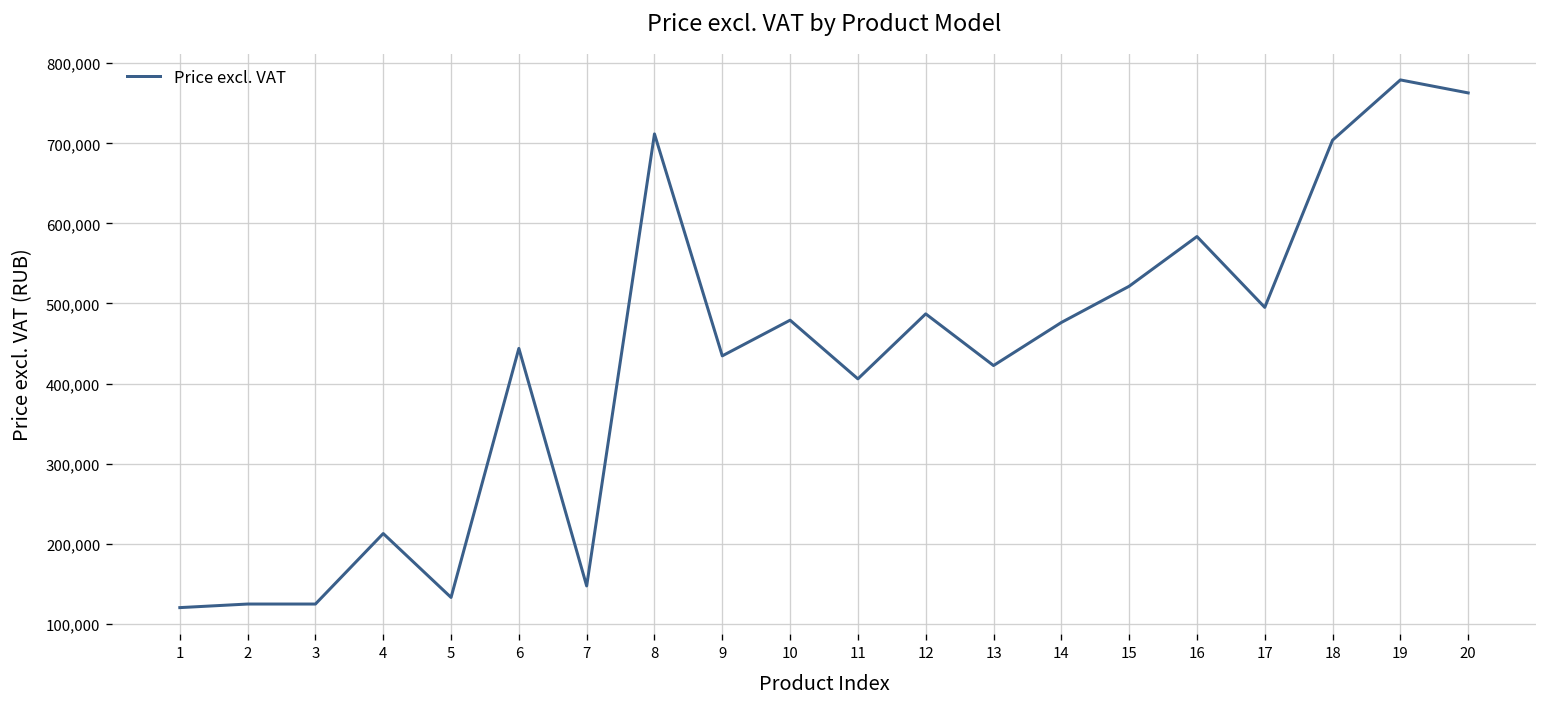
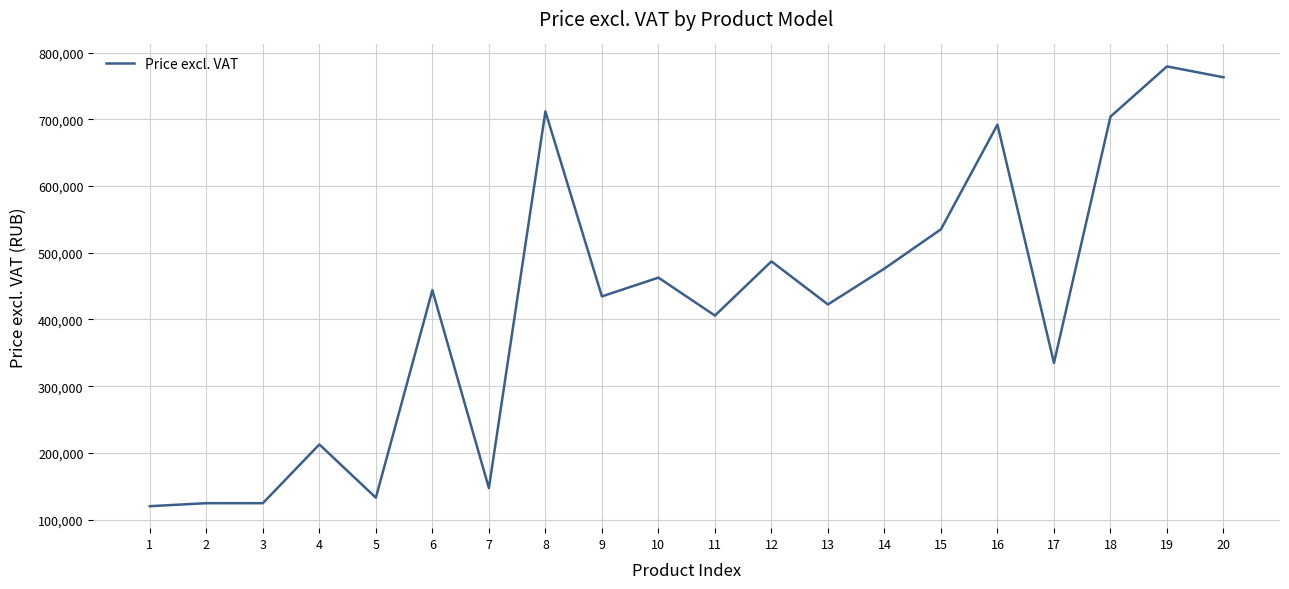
10: 480,000 -> 460,000
15: 520,000 -> 540,000
16: 580,000 -> 690,000
17: 500,000 -> 330,000
